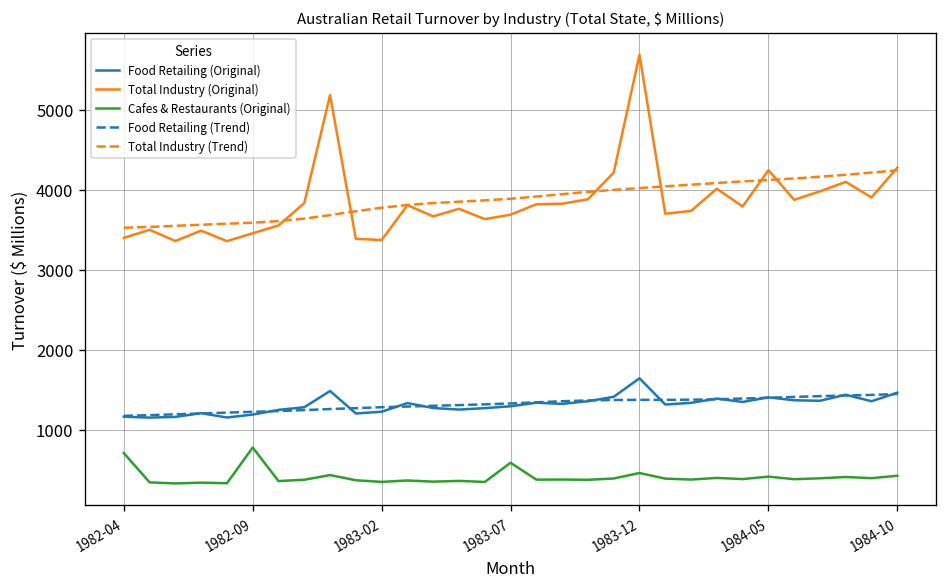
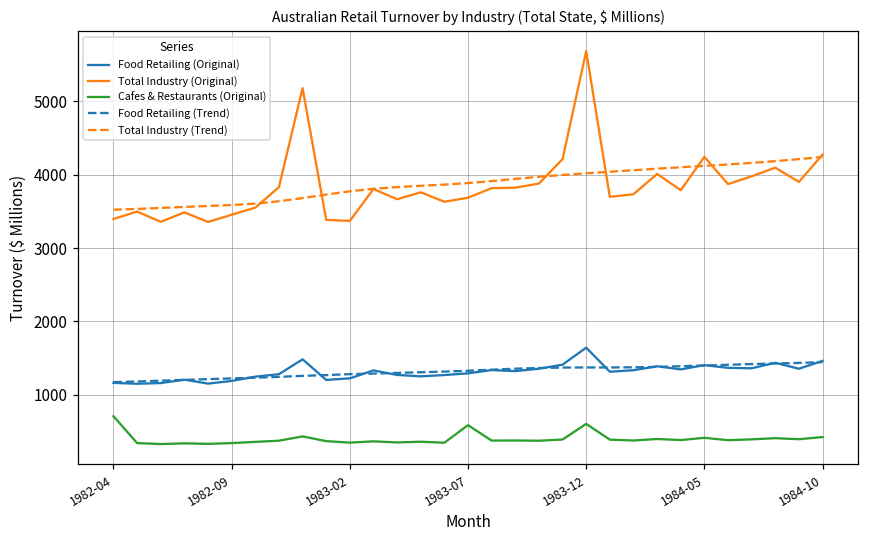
Cafes & Restaurants (Original), 1982-09: 800 -> 300
Cafes & Restaurants (Original), 1983-12: 500 -> 600
